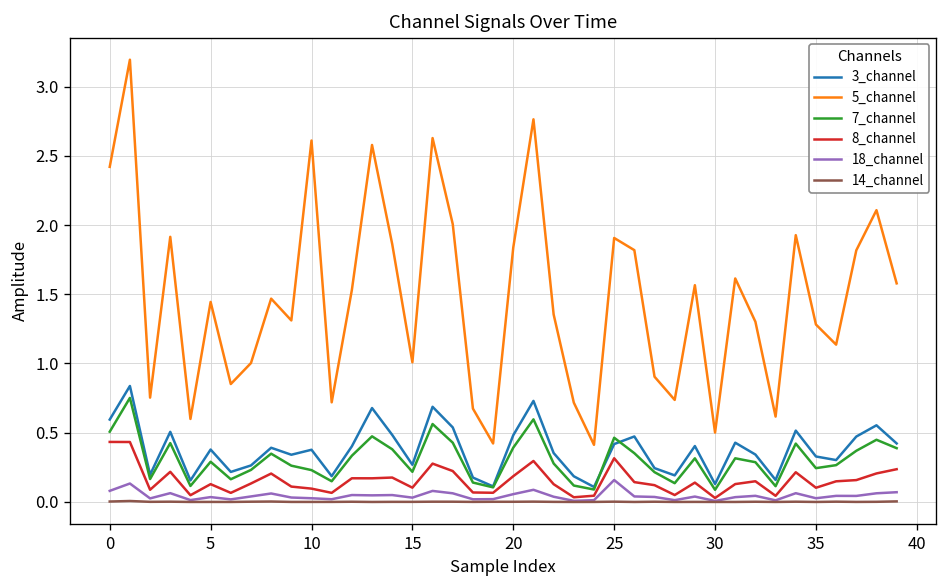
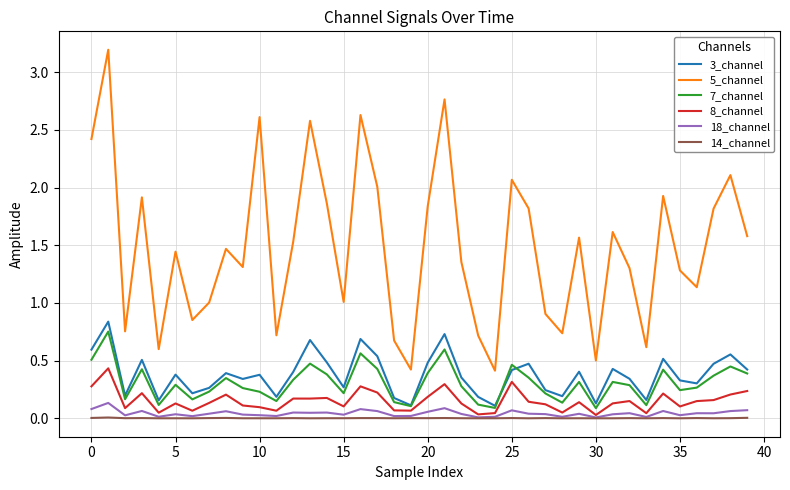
8_channel, 0: 0.43 -> 0.28
5_channel, 25: 1.91 -> 2.07
18_channel, 25: 0.16 -> 0.07
